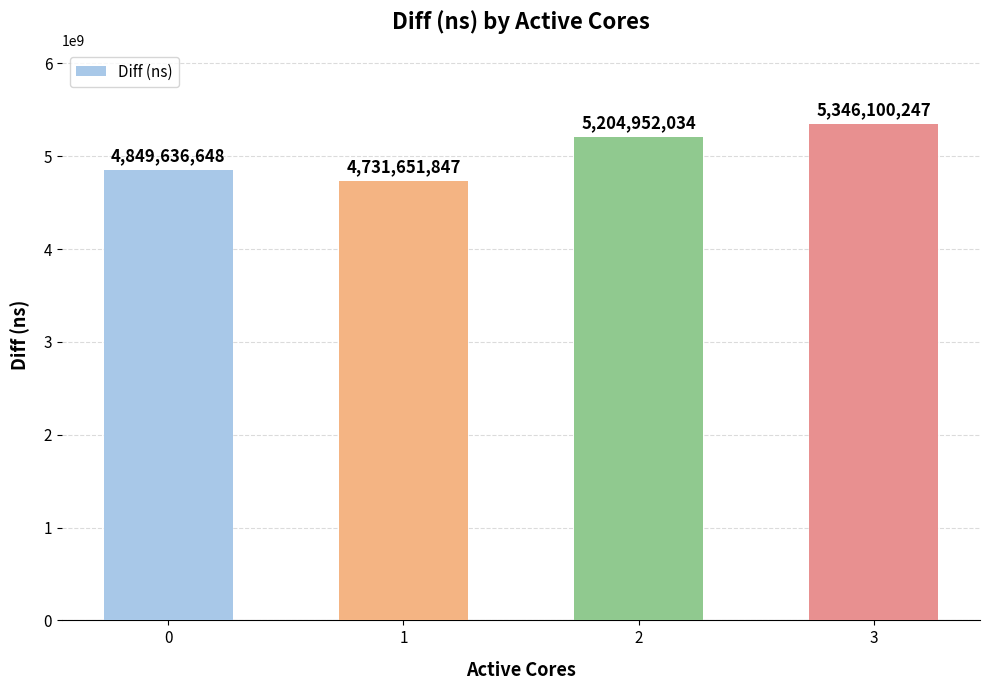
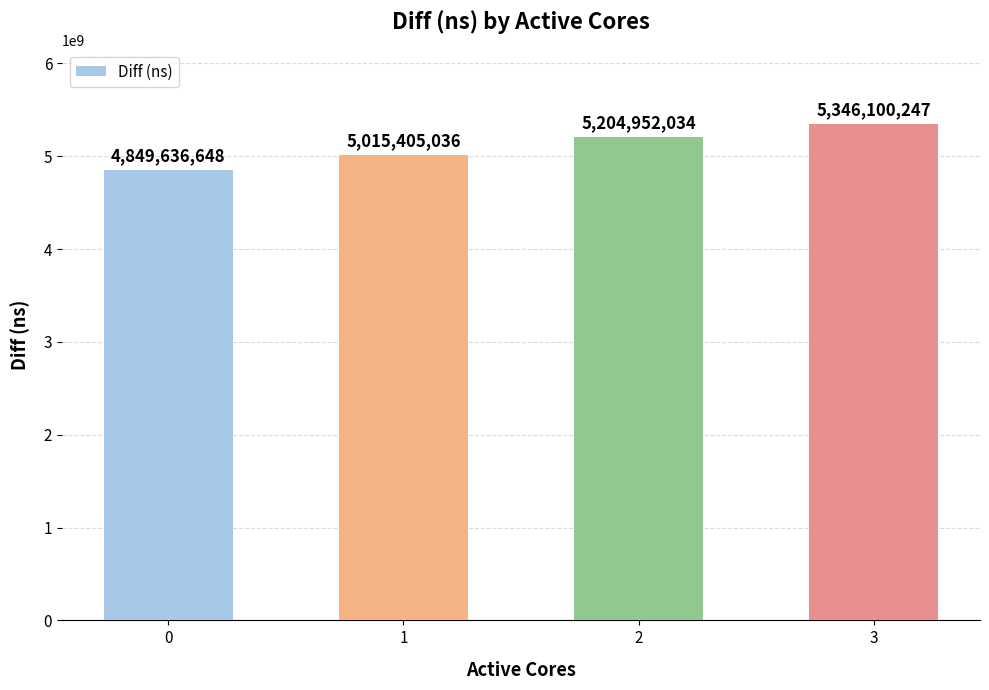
1: 4,731,651,847 -> 5,015,405,036
